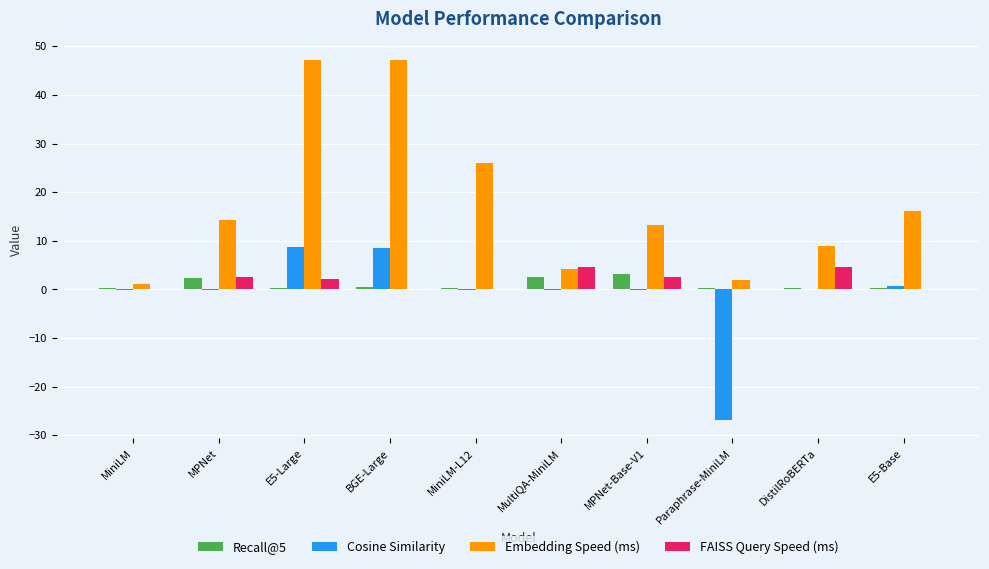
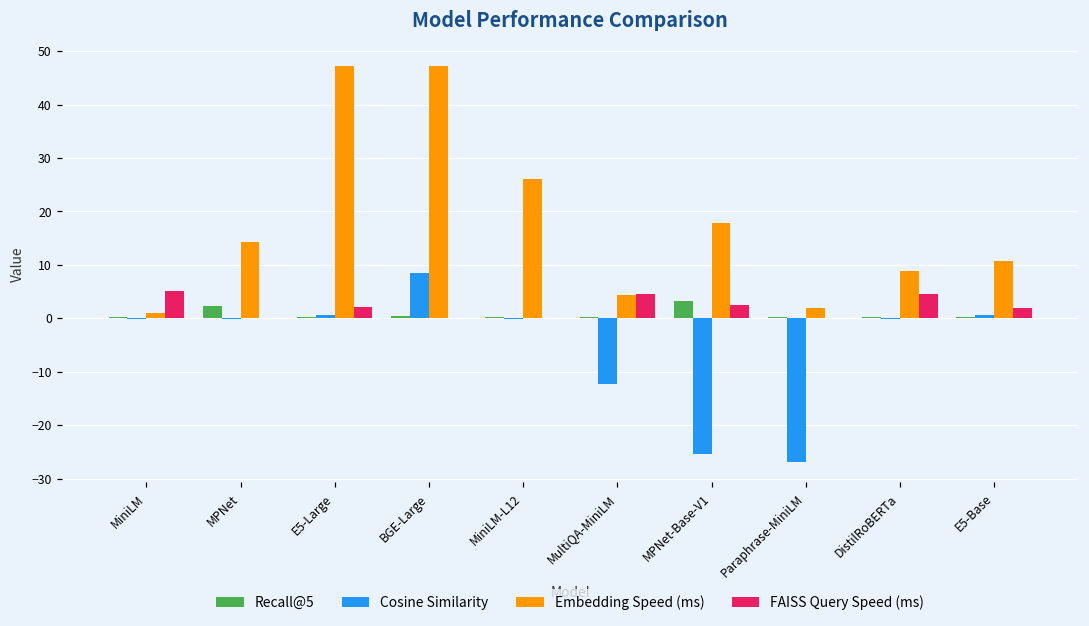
FAISS Query Speed (ms), MiniLM: 0 -> 5
FAISS Query Speed (ms), MPNet: 3 -> 0
Cosine Similarity, E5-Large: 9 -> 1
Recall@5, MultiQA-MiniLM: 3 -> 0
Cosine Similarity, MultiQA-MiniLM: 0 -> -12
Cosine Similarity, MPNet-Base-V1: 0 -> -25
Embedding Speed (ms), MPNet-Base-V1: 13 -> 18
Embedding Speed (ms), E5-Base: 16 -> 11
FAISS Query Speed (ms), E5-Base: 0 -> 2
